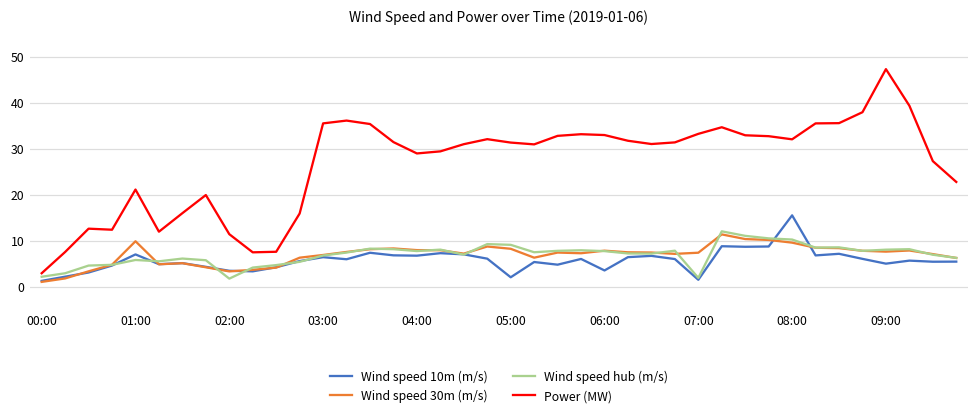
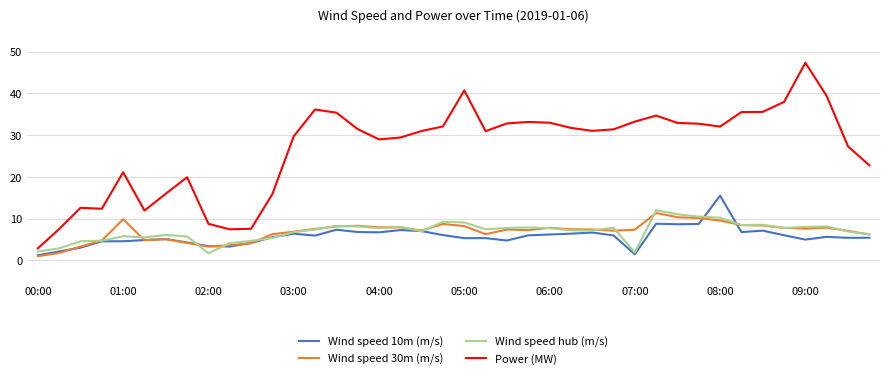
Wind speed 10m (m/s), 01:00: 7 -> 5
Power (MW), 02:00: 11 -> 9
Power (MW), 03:00: 36 -> 30
Wind speed 10m (m/s), 05:00: 2 -> 5
Power (MW), 05:00: 31 -> 41
Wind speed 10m (m/s), 06:00: 4 -> 6
